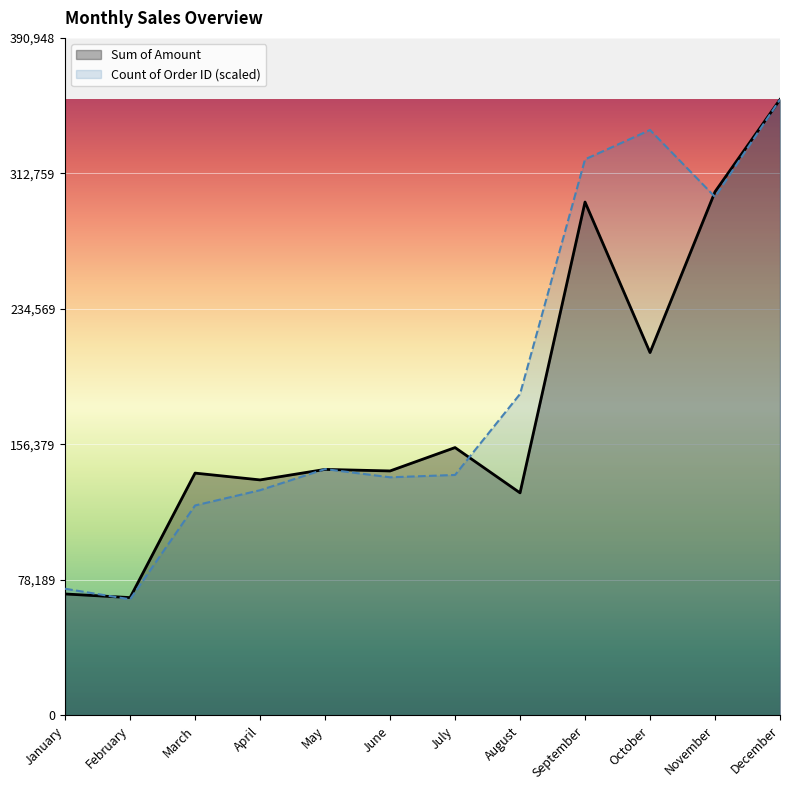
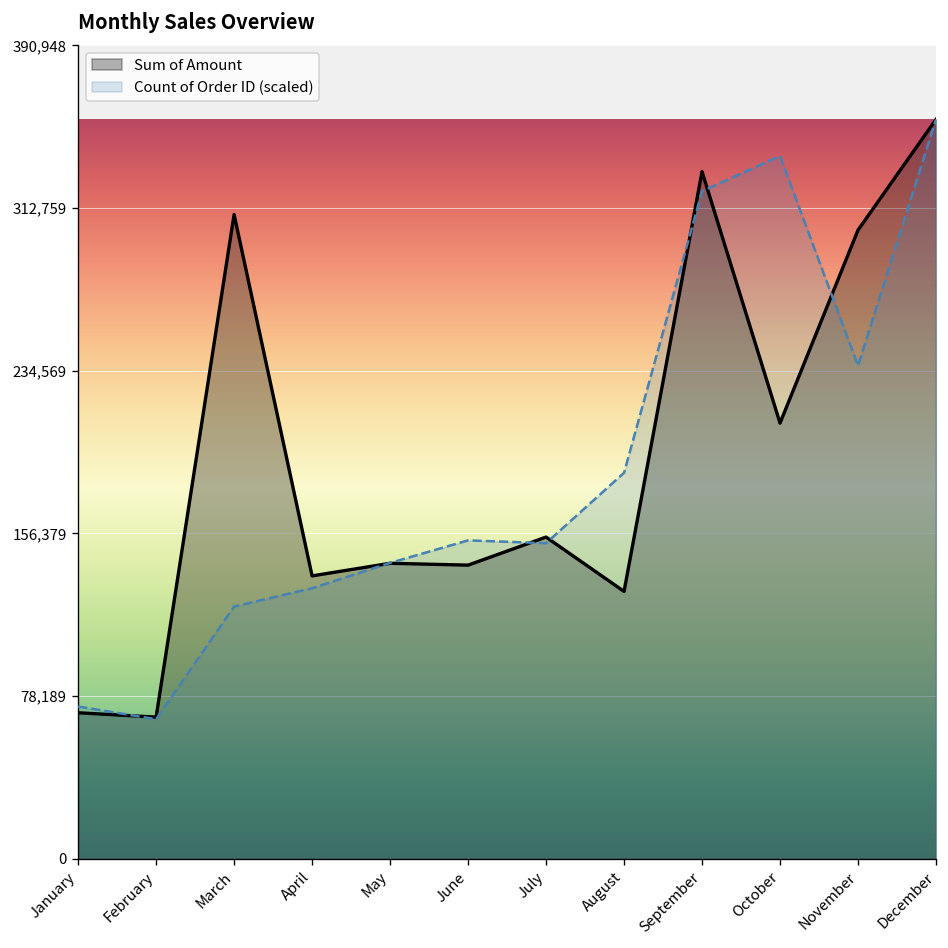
Sum of Amount, March: 140,000 -> 310,000
Count of Order ID (scaled), June: 137,000 -> 153,000
Count of Order ID (scaled), July: 139,000 -> 152,000
Sum of Amount, September: 296,000 -> 330,000
Count of Order ID (scaled), November: 299,000 -> 237,000
